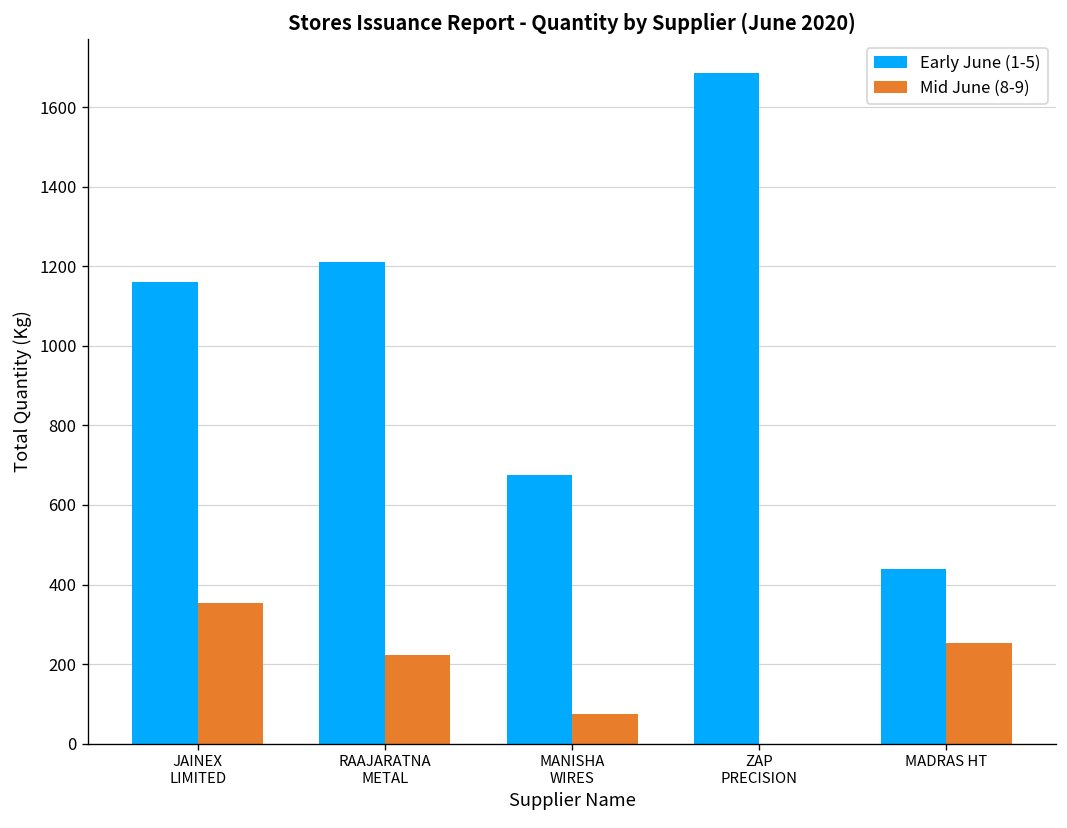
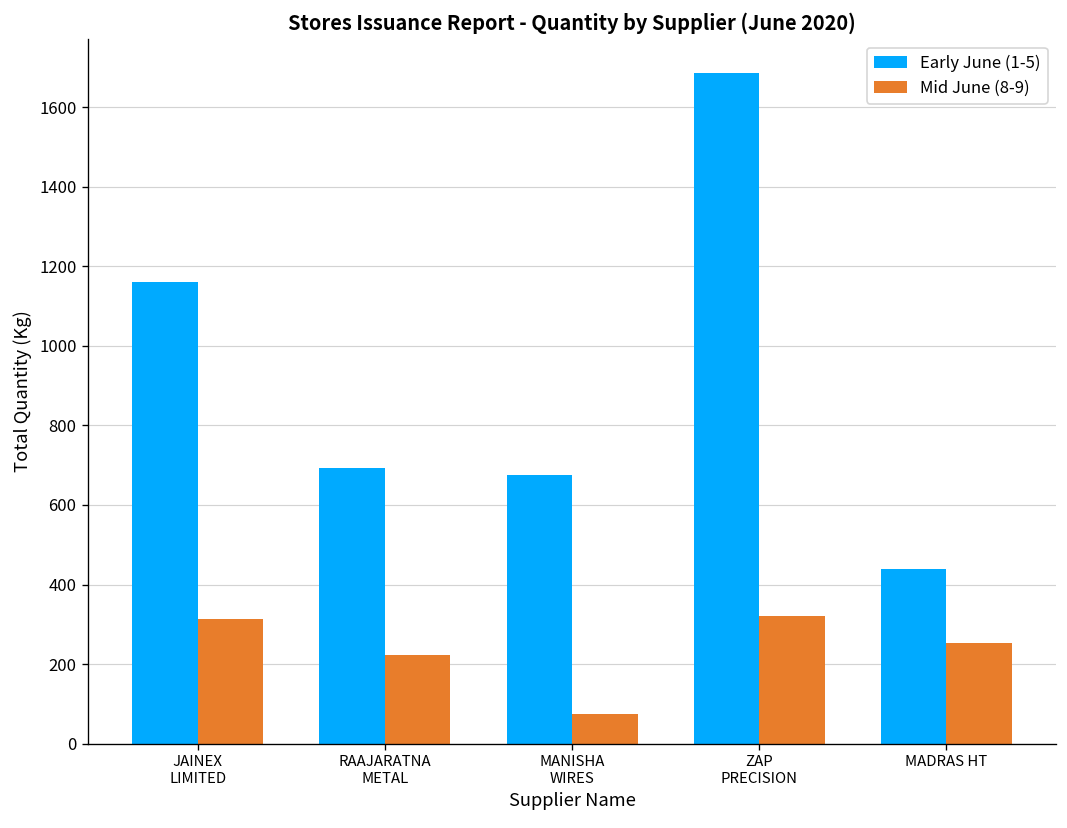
Mid June (8-9), JAINEX LIMITED: 350 -> 310
Early June (1-5), RAAJARATNA METAL: 1210 -> 690
Mid June (8-9), ZAP PRECISION: 0 -> 320
